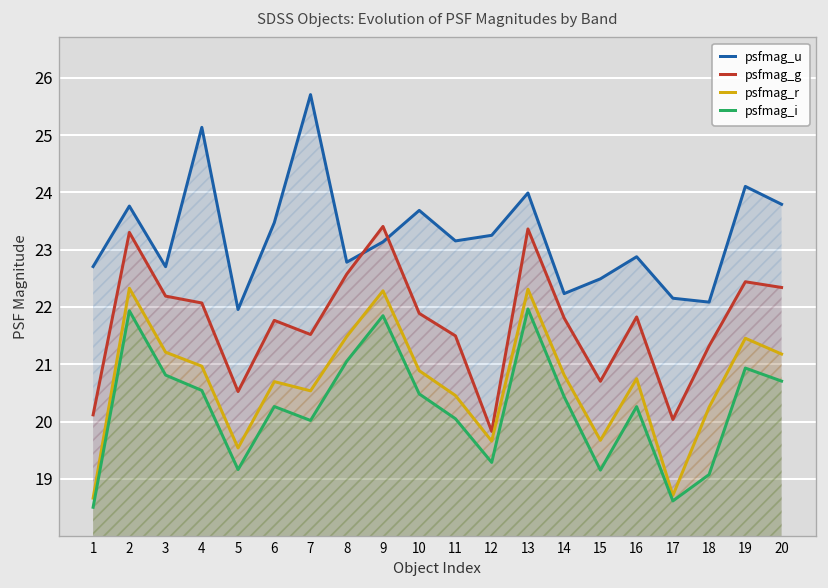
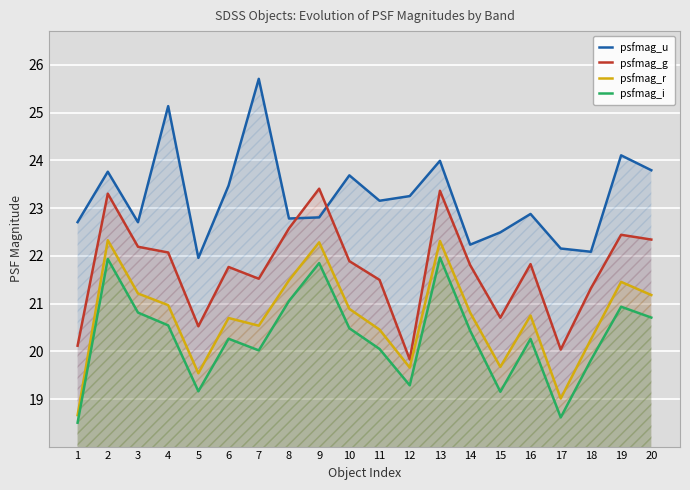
psfmag_u, 9: 23.1 -> 22.8
psfmag_r, 17: 18.7 -> 19.0
psfmag_i, 18: 19.1 -> 19.8
